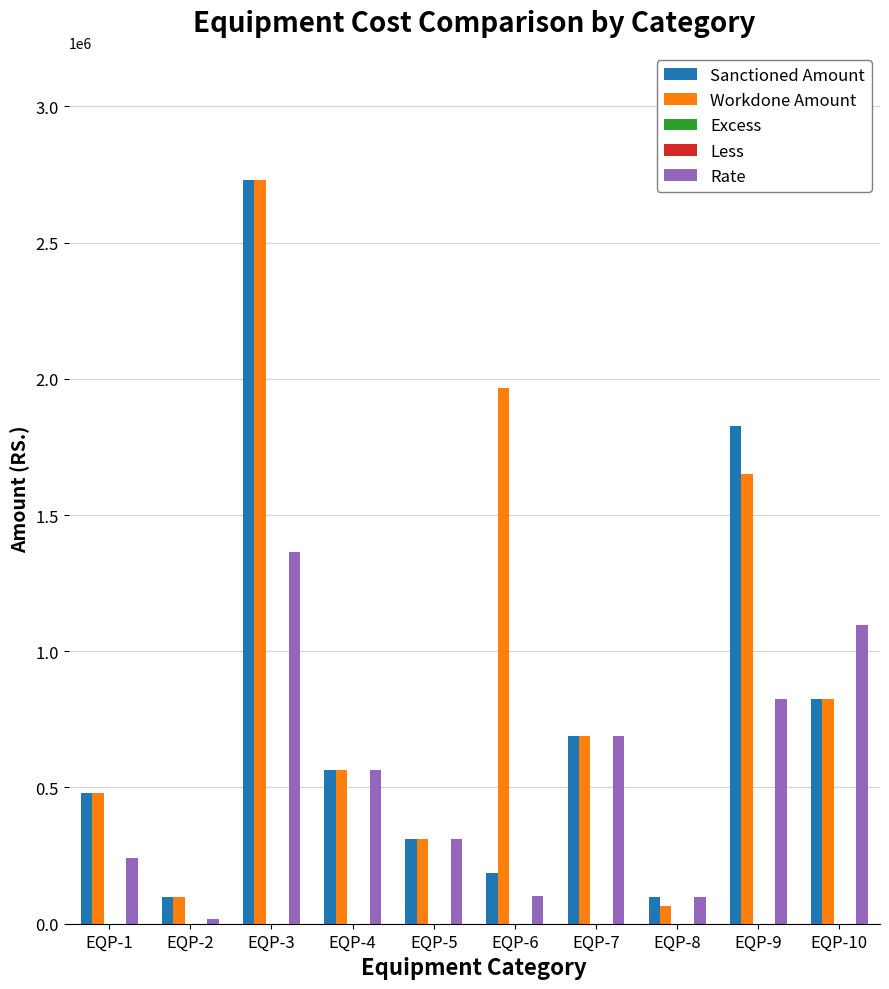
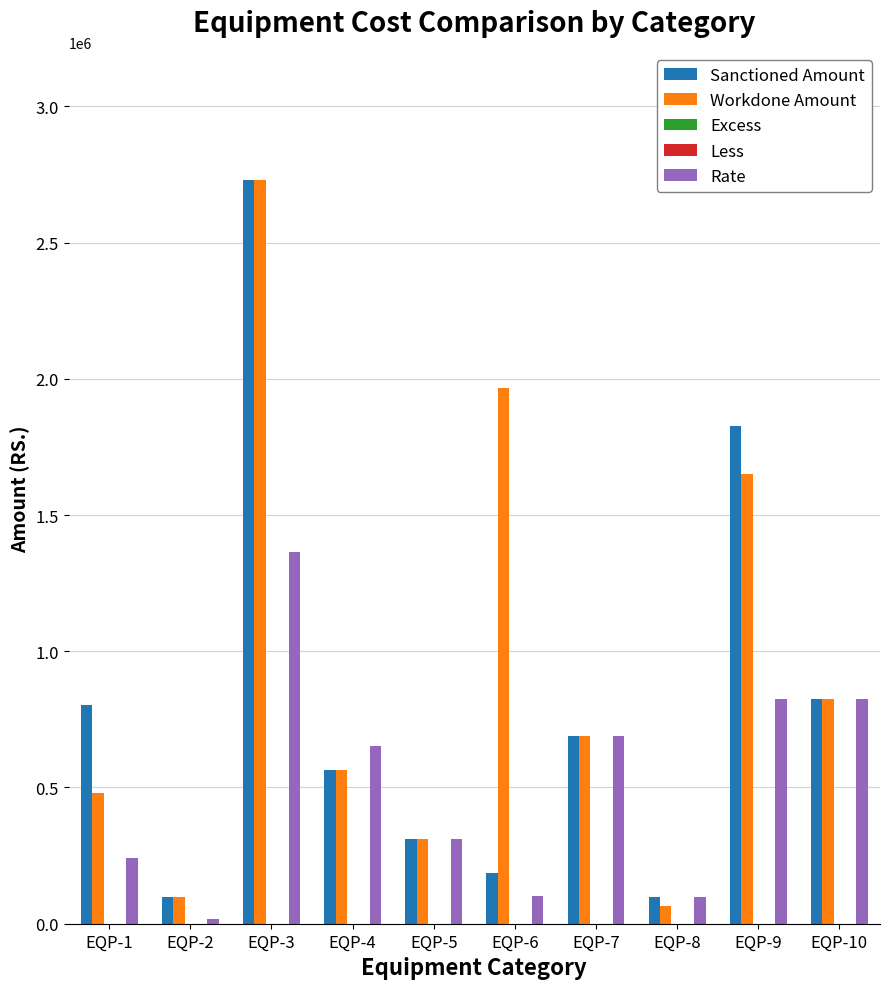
Sanctioned Amount, EQP-1: 480000 -> 800000
Rate, EQP-4: 560000 -> 650000
Rate, EQP-10: 1100000 -> 830000
